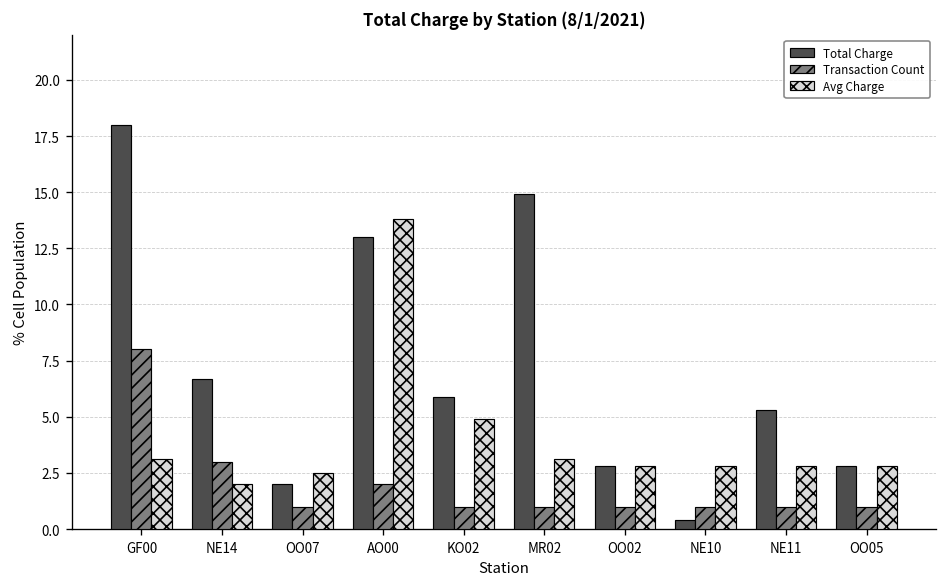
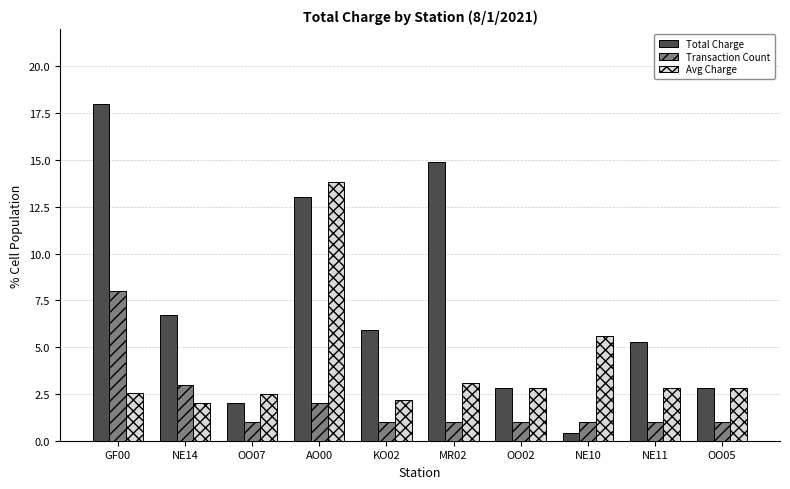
Avg Charge, GF00: 3.1 -> 2.6
Avg Charge, KO02: 4.9 -> 2.2
Avg Charge, NE10: 2.8 -> 5.6
